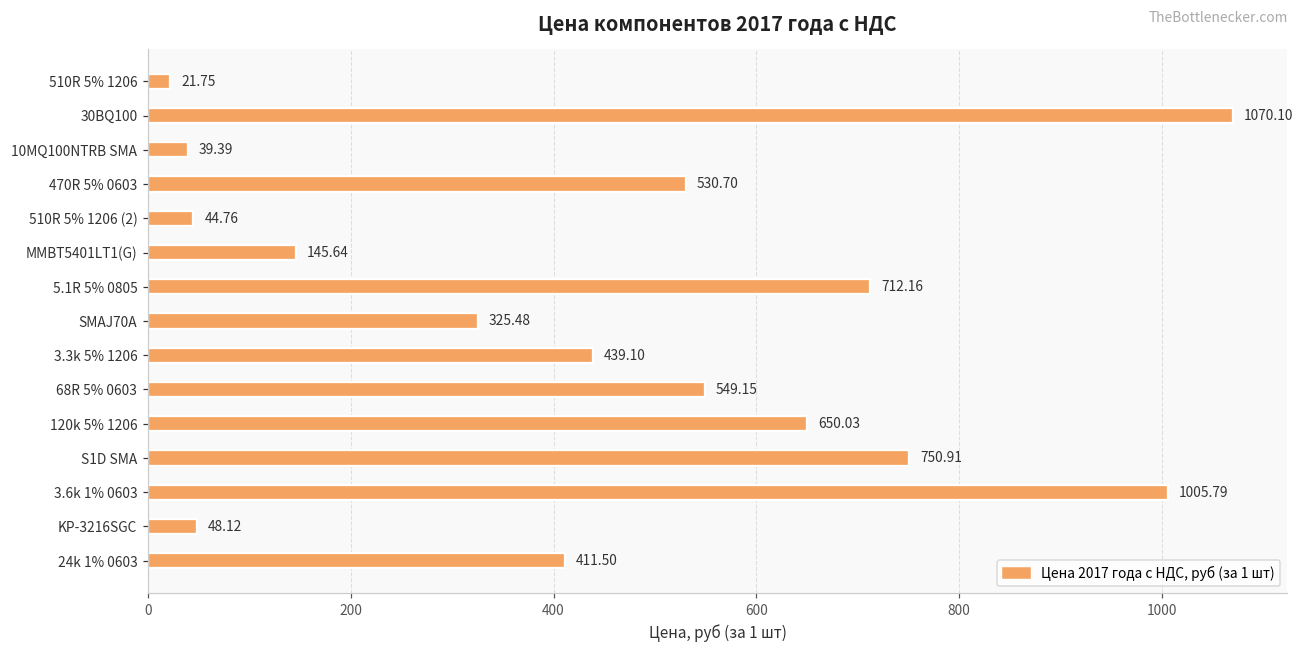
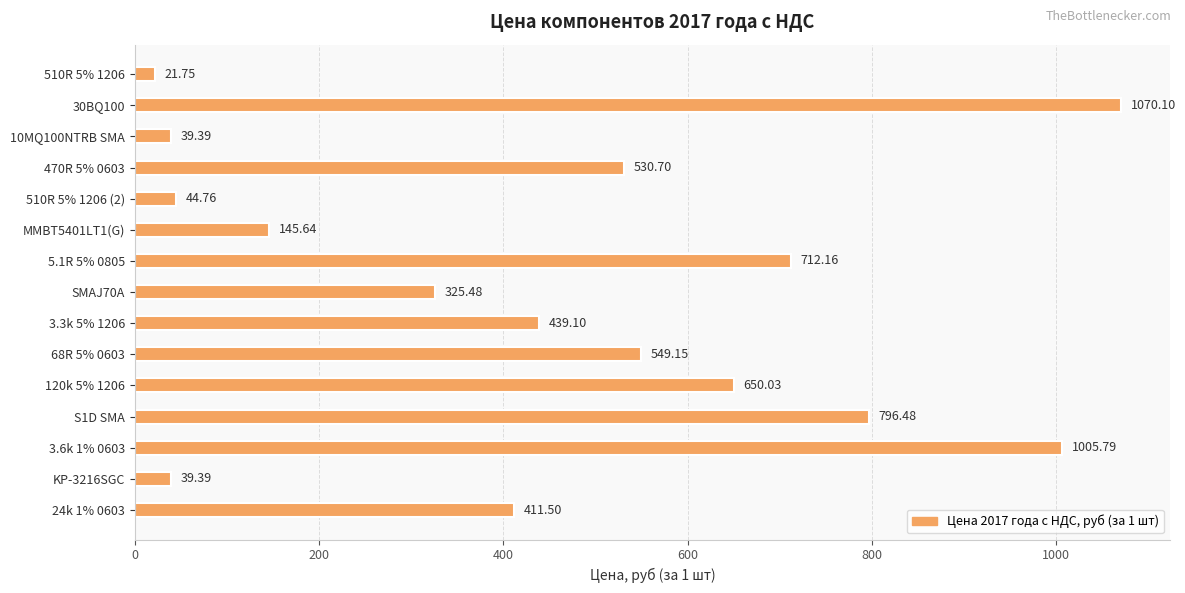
S1D SMA: 750.91 -> 796.48
KP-3216SGC: 48.12 -> 39.39
